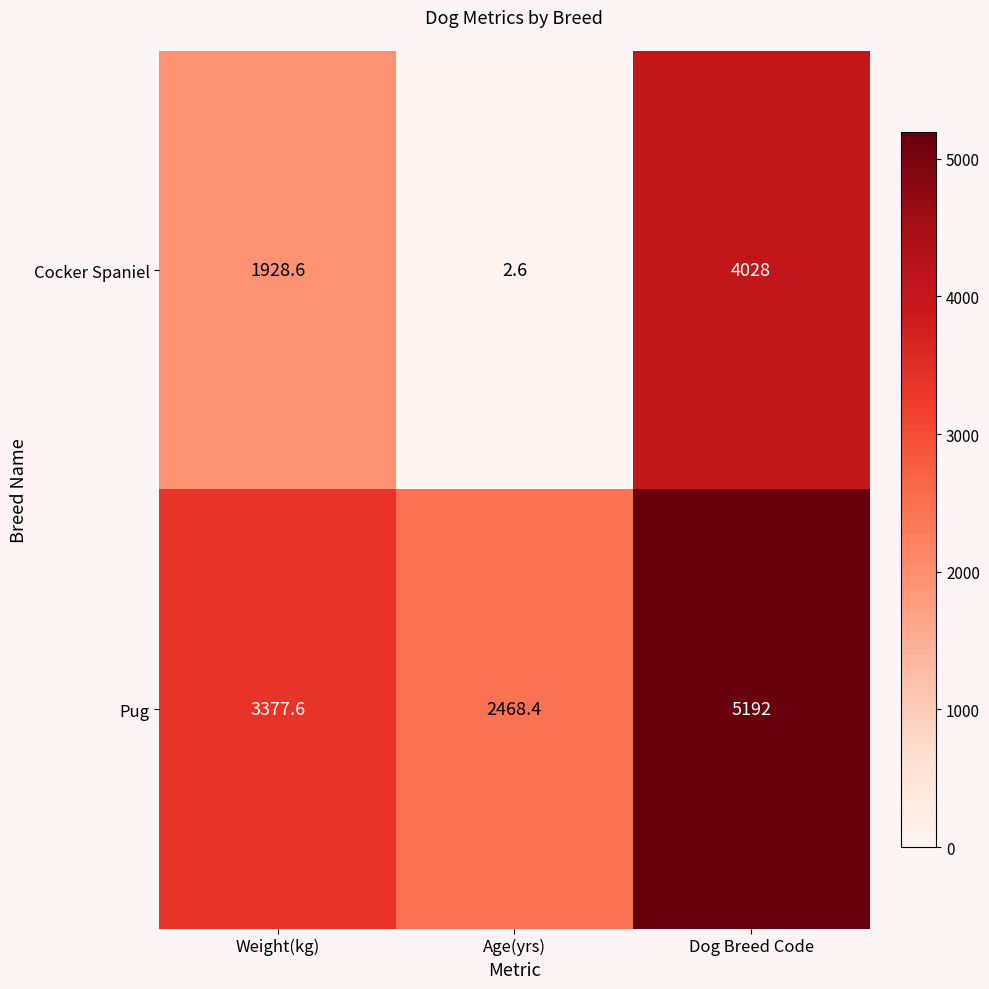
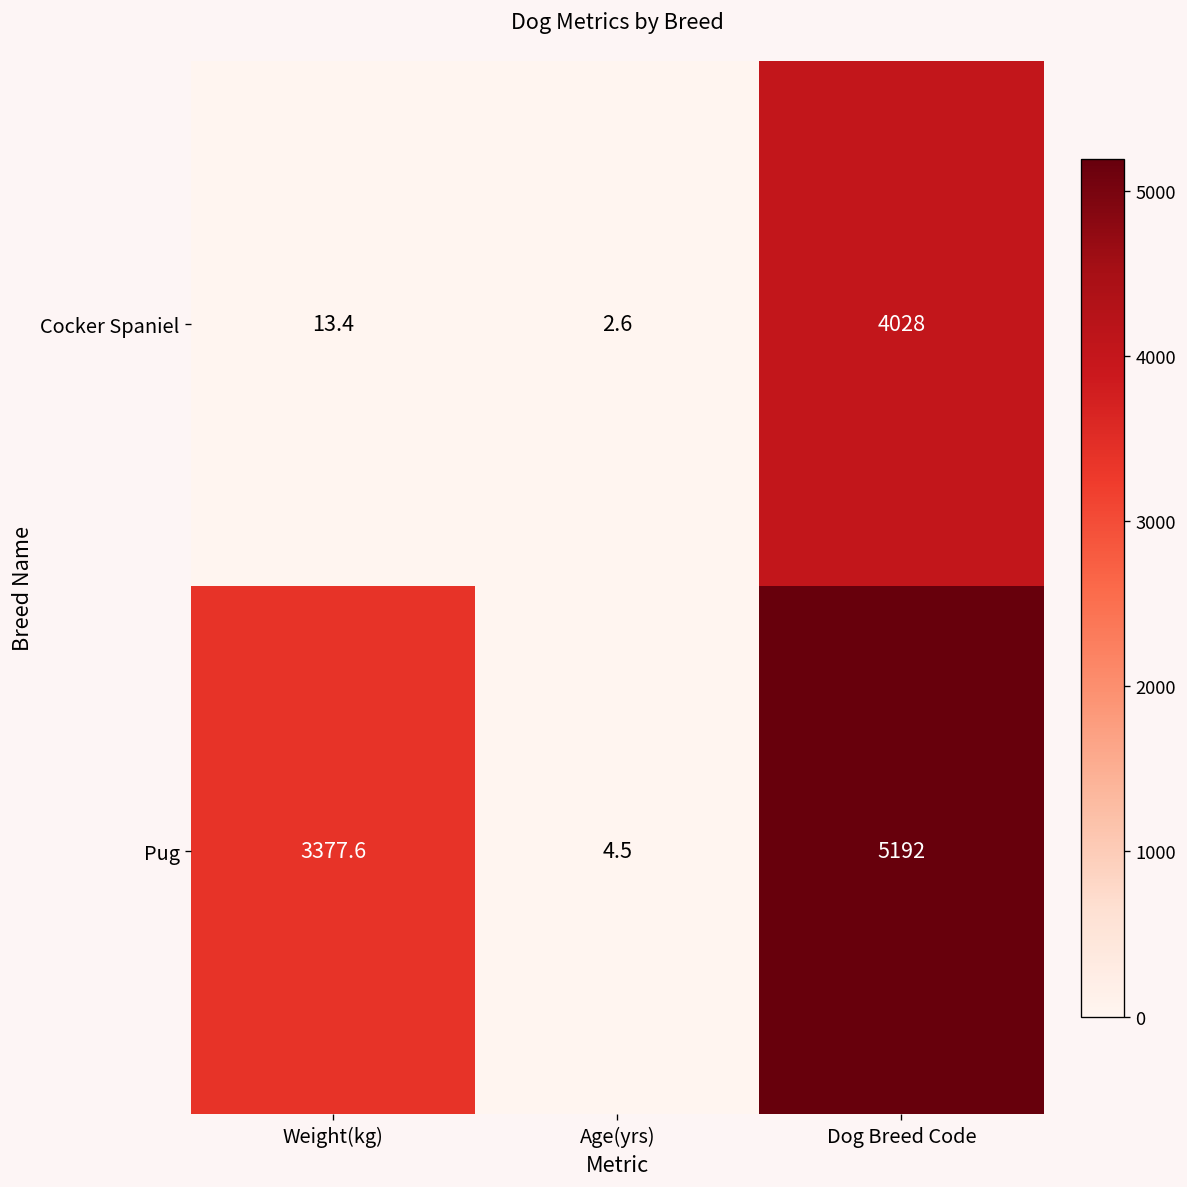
Cocker Spaniel, Weight(kg): 1928.6 -> 13.4
Pug, Age(yrs): 2468.4 -> 4.5
